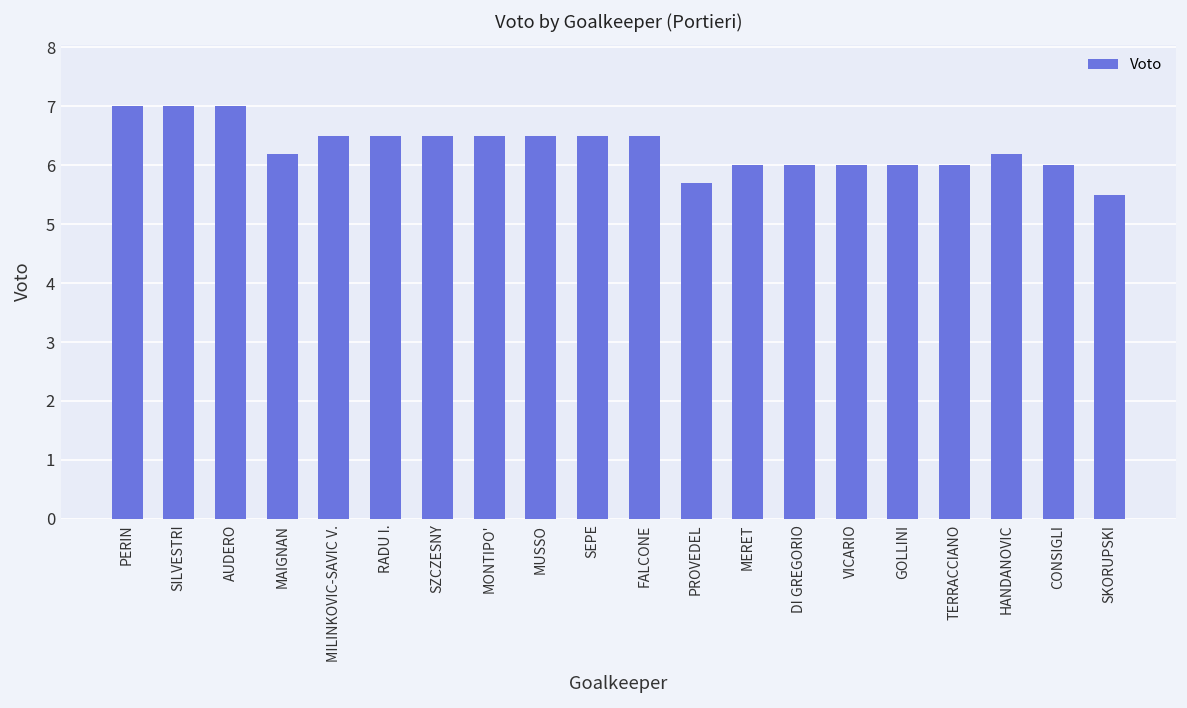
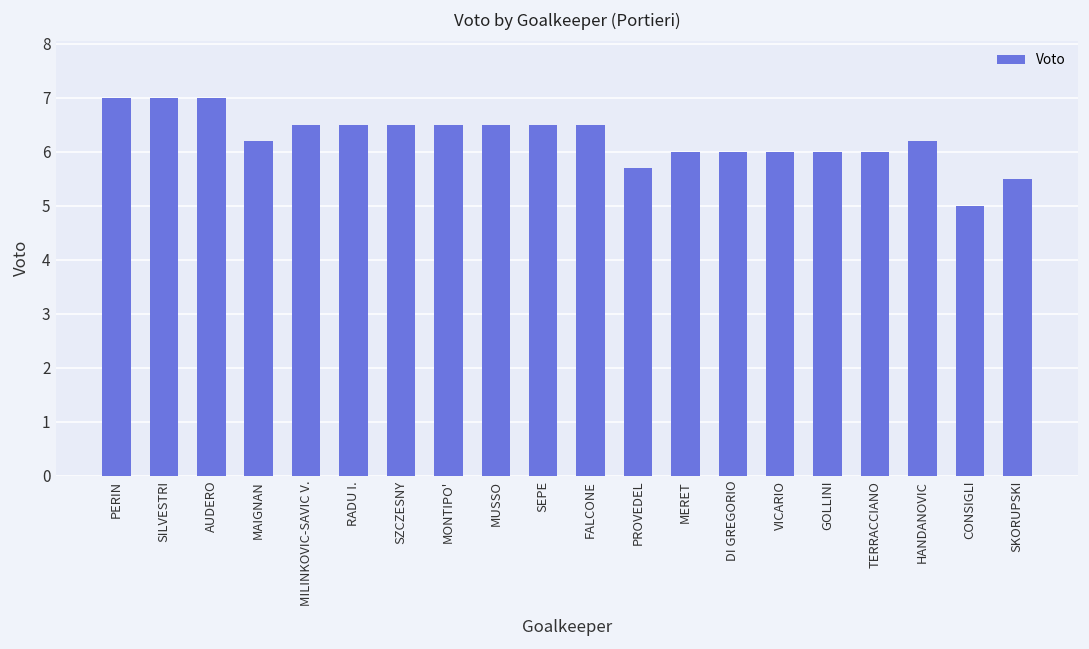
CONSIGLI: 6 -> 5
